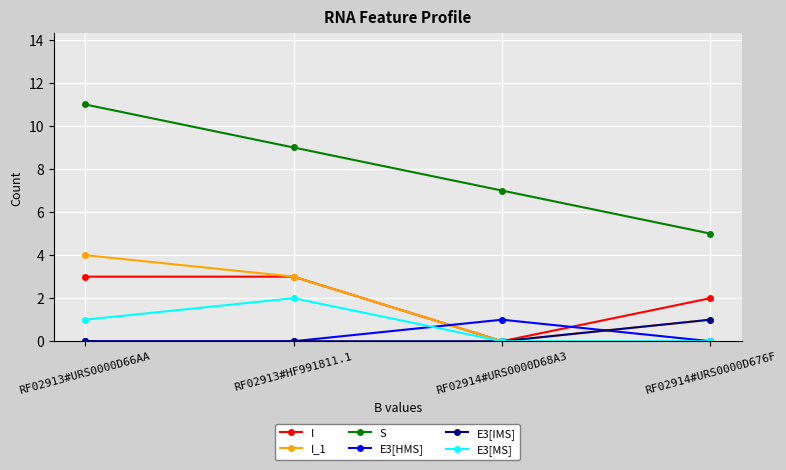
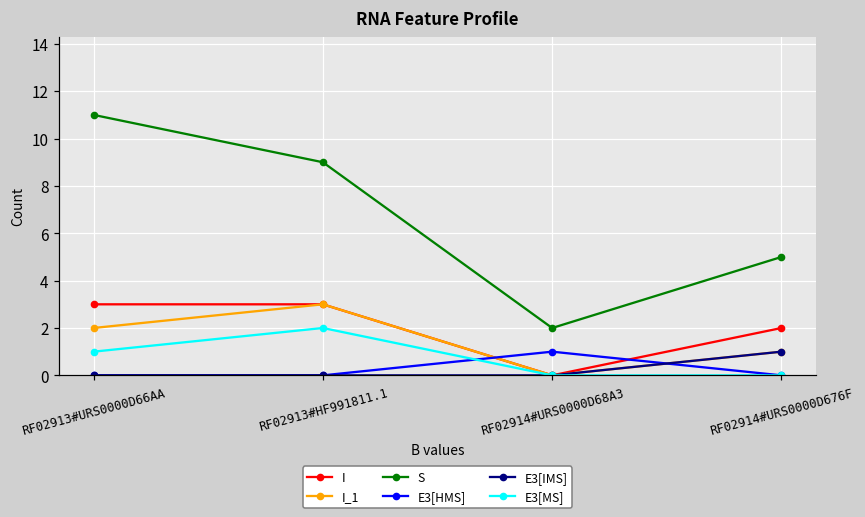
I_1, RF02913#URS0000D66AA: 4 -> 2
S, RF02914#URS0000D68A3: 7 -> 2
